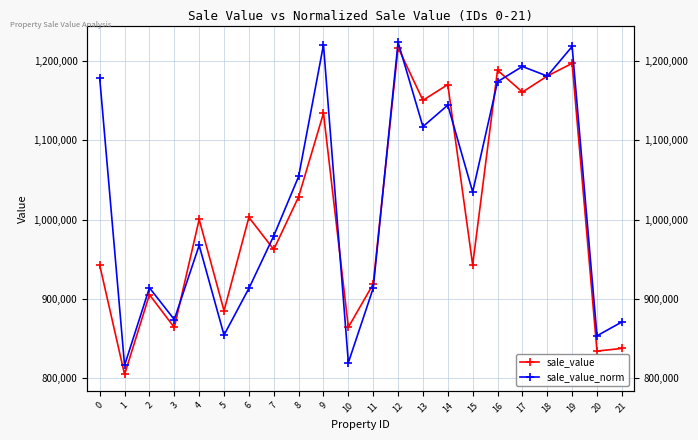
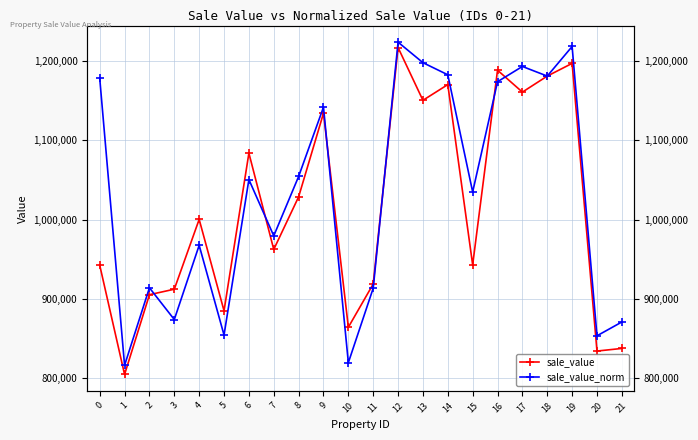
sale_value, 3: 860,000 -> 910,000
sale_value, 6: 1,000,000 -> 1,080,000
sale_value_norm, 6: 910,000 -> 1,050,000
sale_value_norm, 9: 1,220,000 -> 1,140,000
sale_value_norm, 13: 1,120,000 -> 1,200,000
sale_value_norm, 14: 1,140,000 -> 1,180,000
